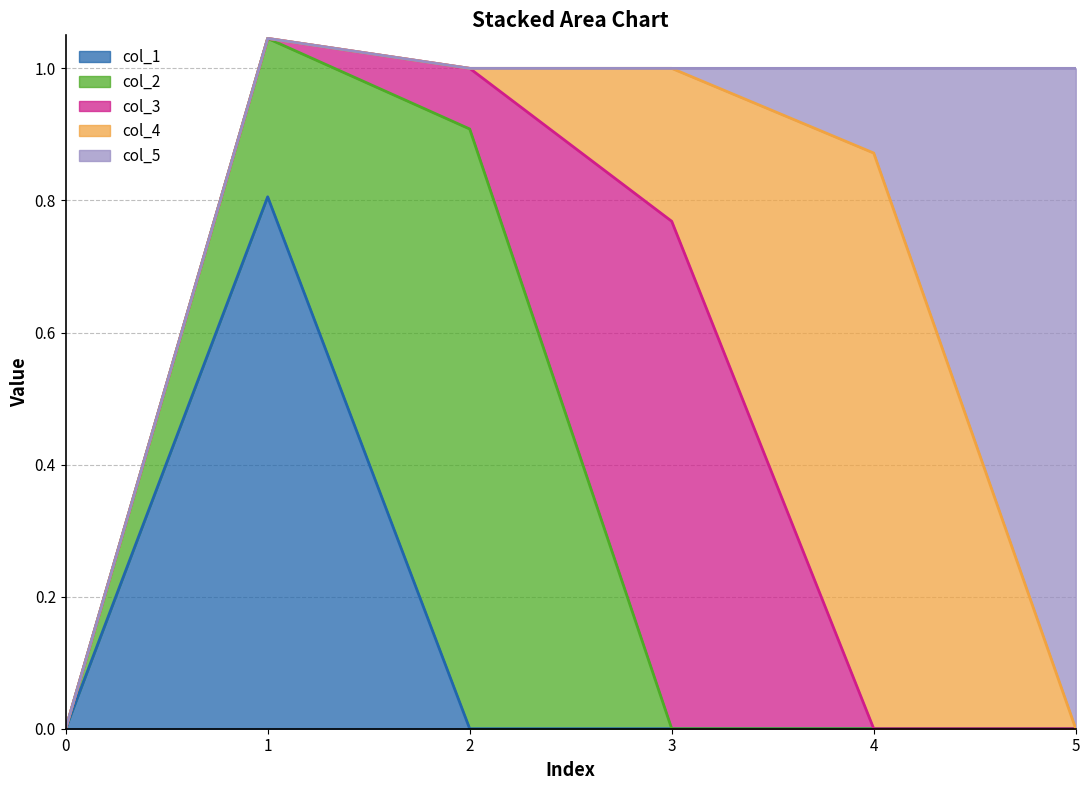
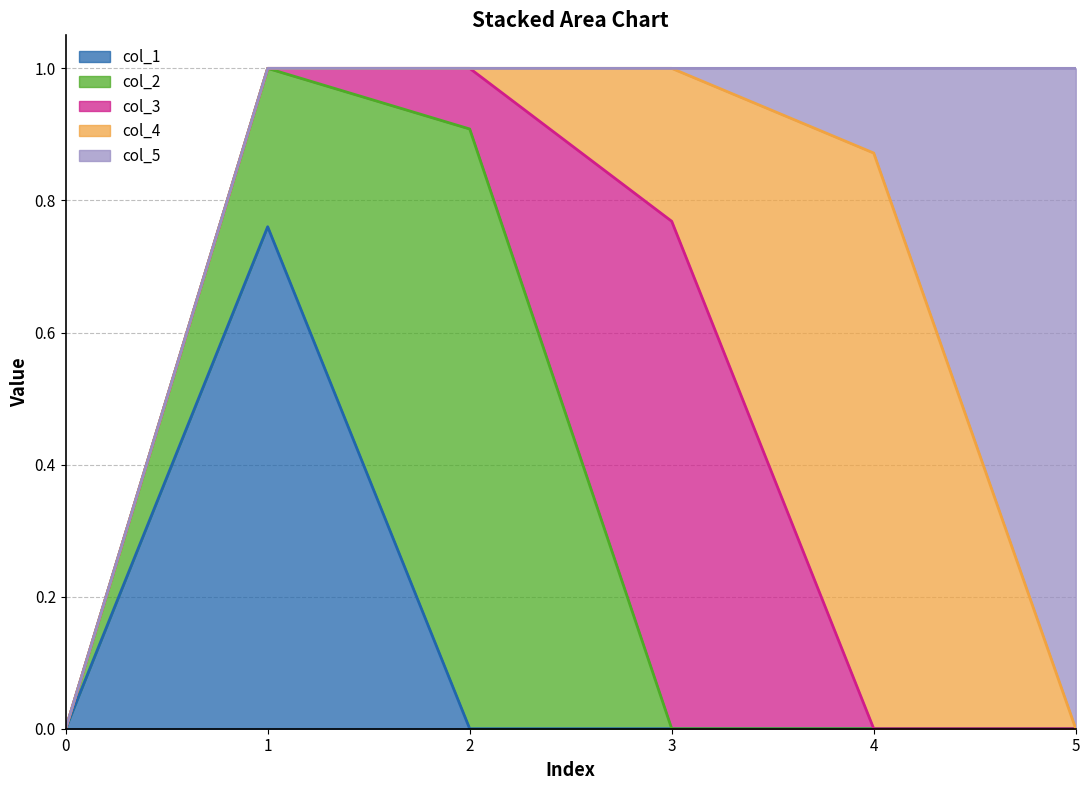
col_1, 1: 0.81 -> 0.76
